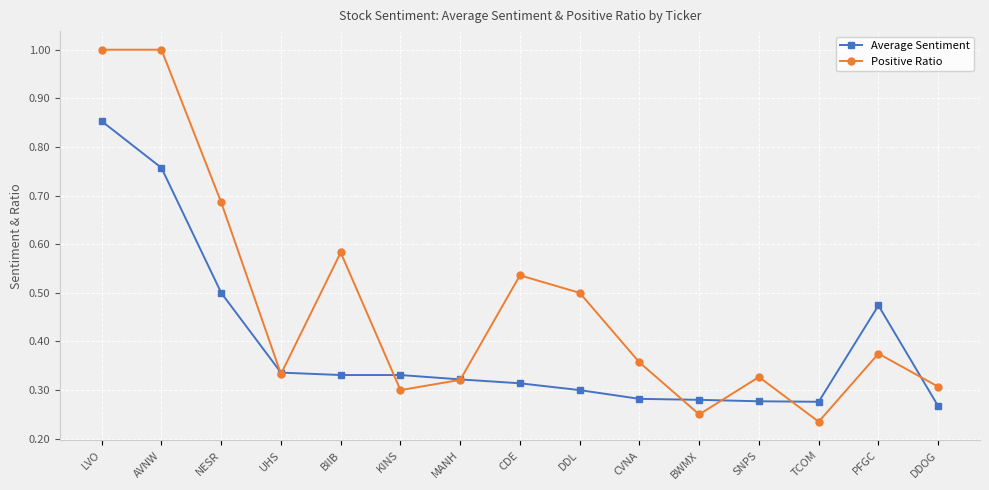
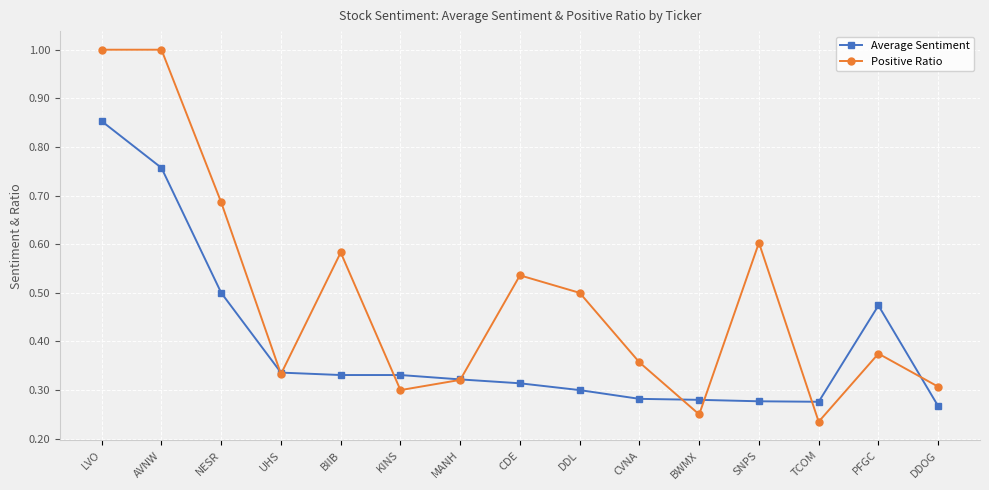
Positive Ratio, SNPS: 0.33 -> 0.60
